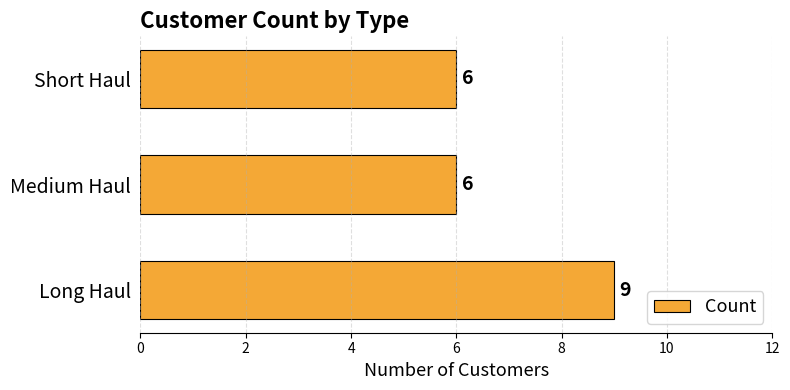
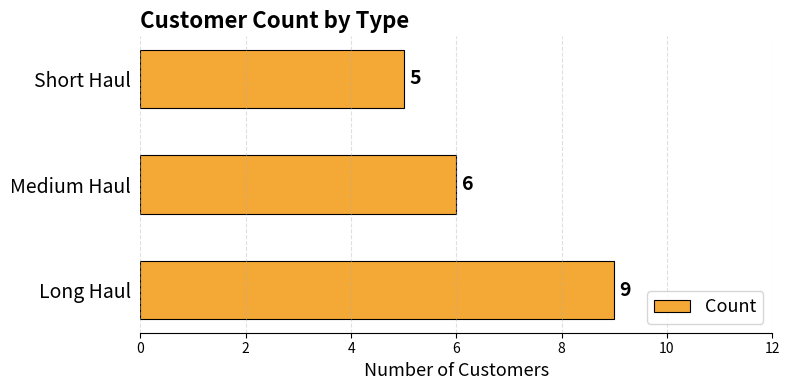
Short Haul: 6 -> 5
